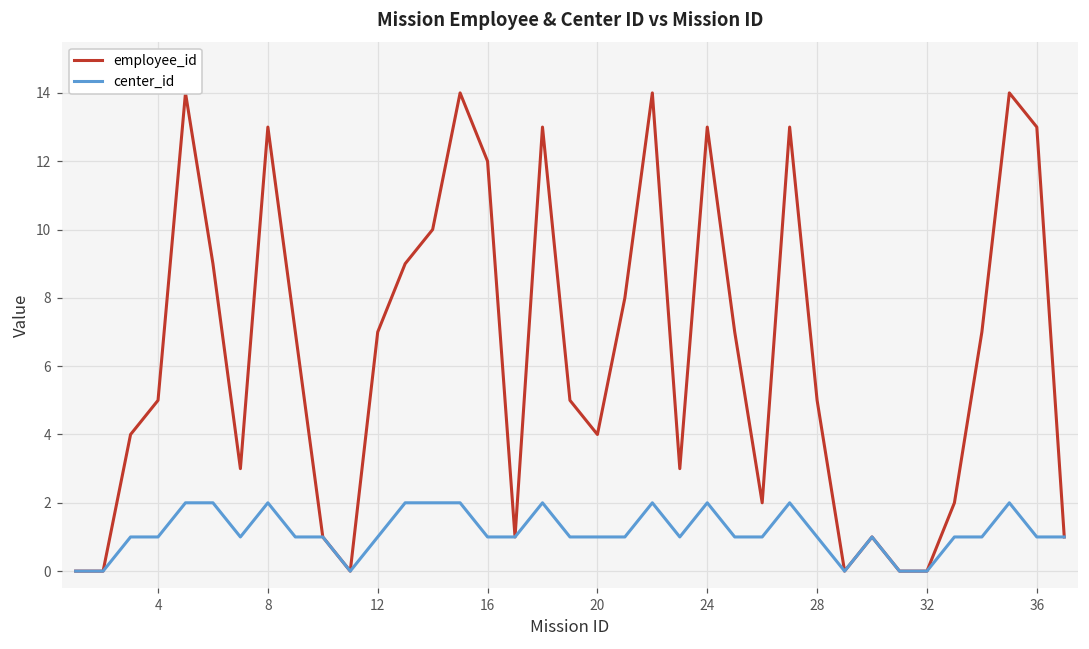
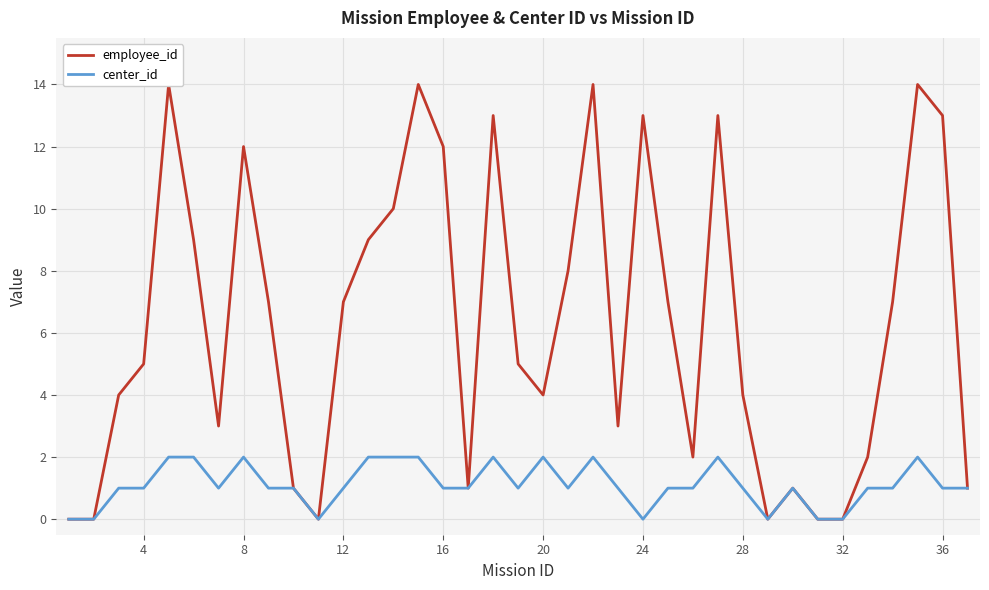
employee_id, 8: 13 -> 12
center_id, 20: 1 -> 2
center_id, 24: 2 -> 0
employee_id, 28: 5 -> 4
